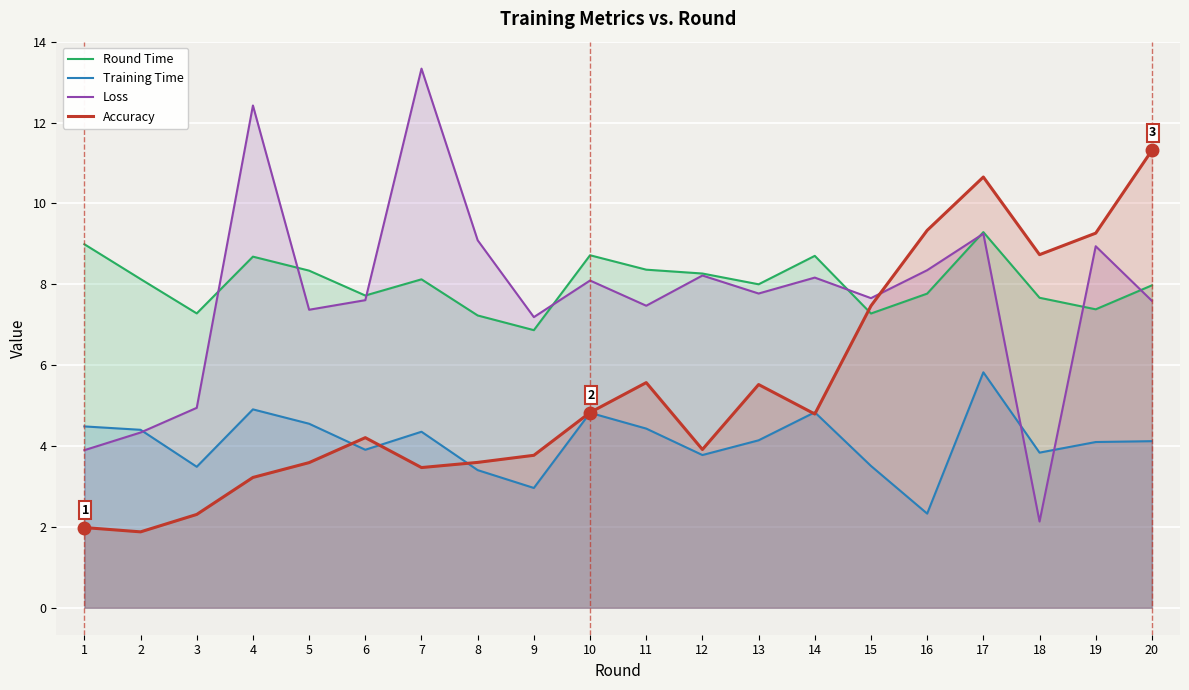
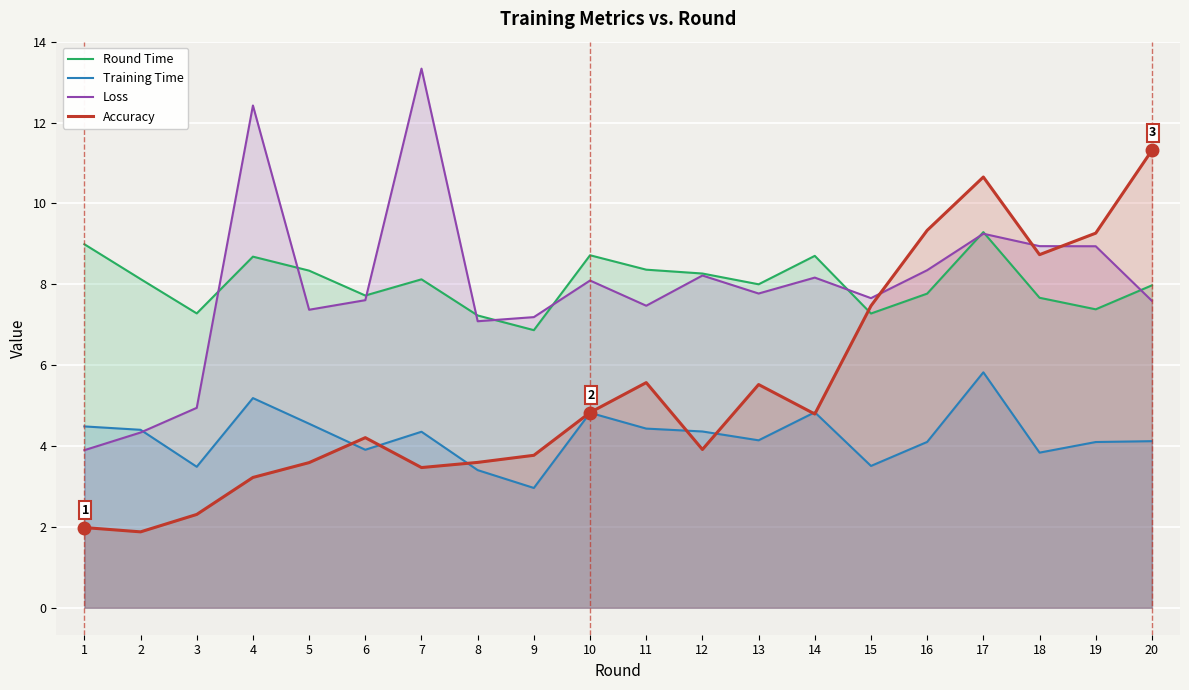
Training Time, 4: 4.9 -> 5.2
Loss, 8: 9.1 -> 7.1
Training Time, 12: 3.8 -> 4.4
Training Time, 16: 2.3 -> 4.1
Loss, 18: 2.1 -> 8.9
